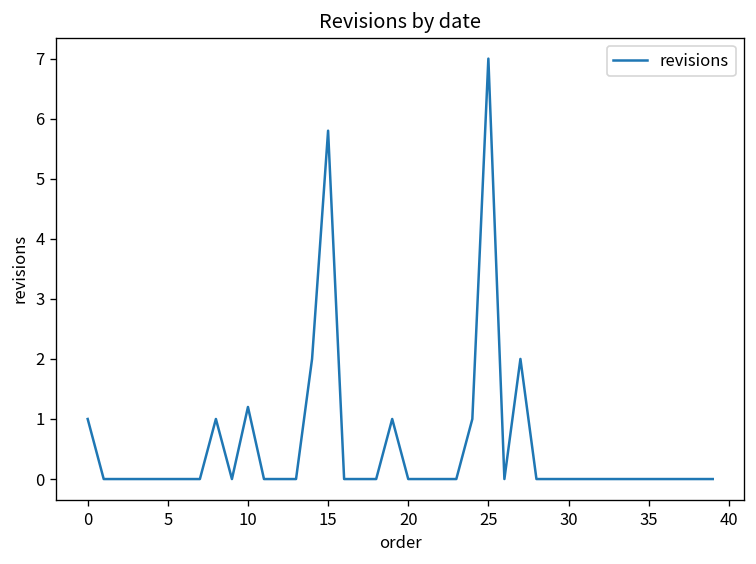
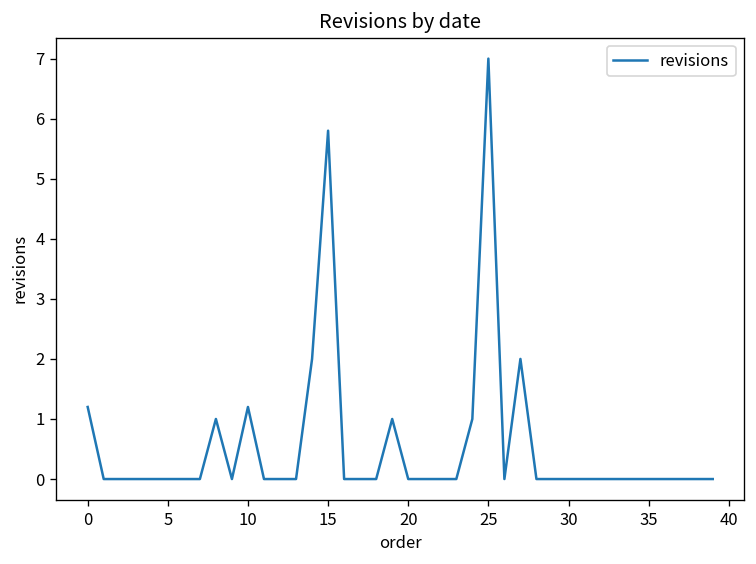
0: 1.0 -> 1.2
